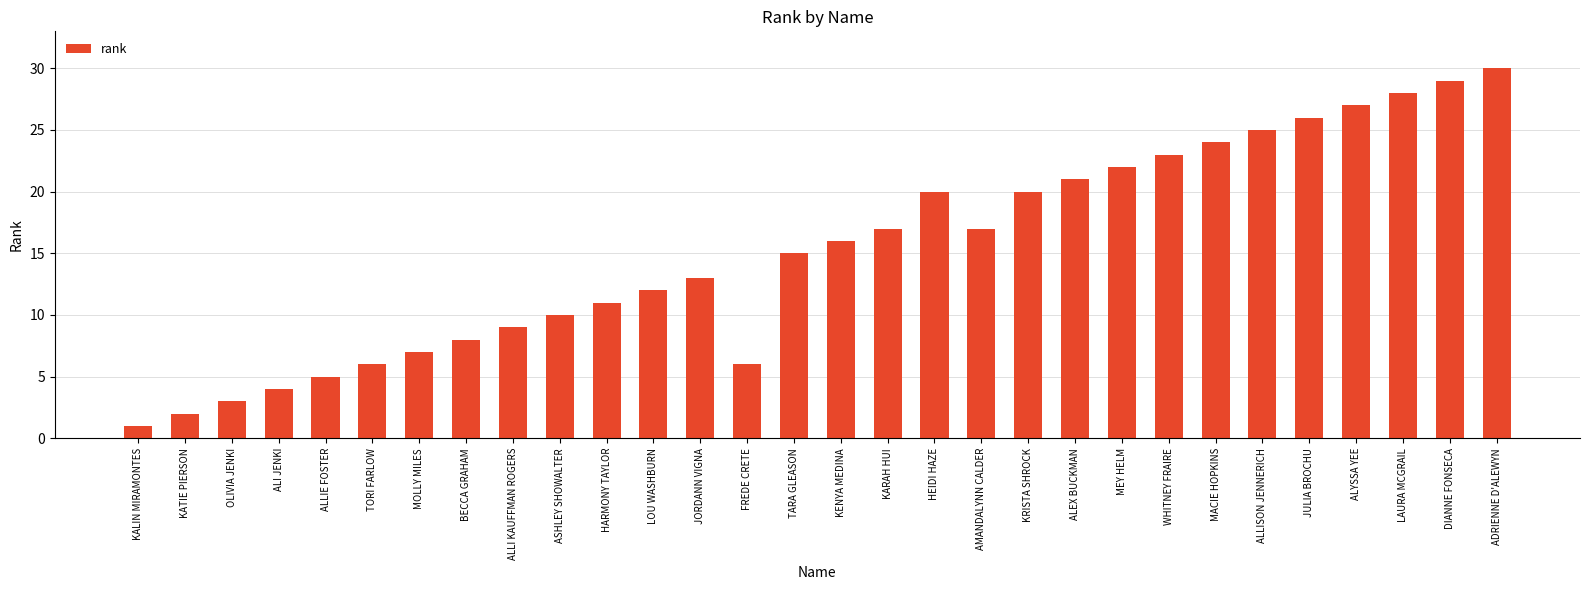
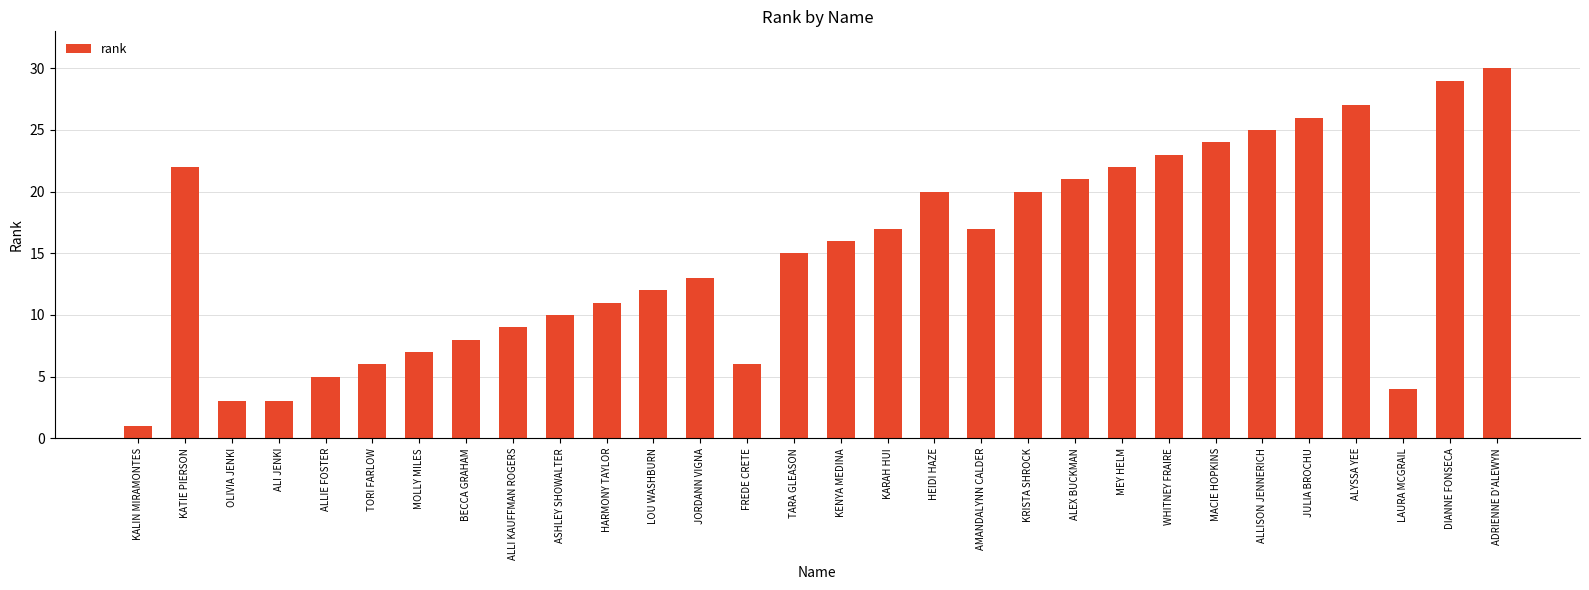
KATIE PIERSON: 2 -> 22
ALI JENKI: 4 -> 3
LAURA MCGRAIL: 28 -> 4
